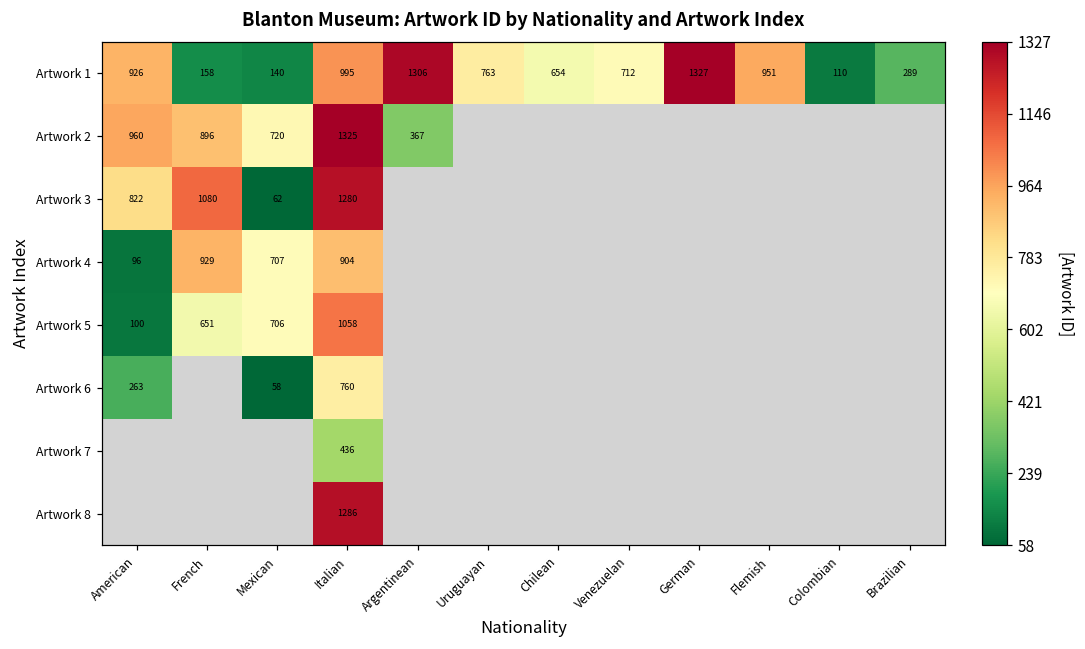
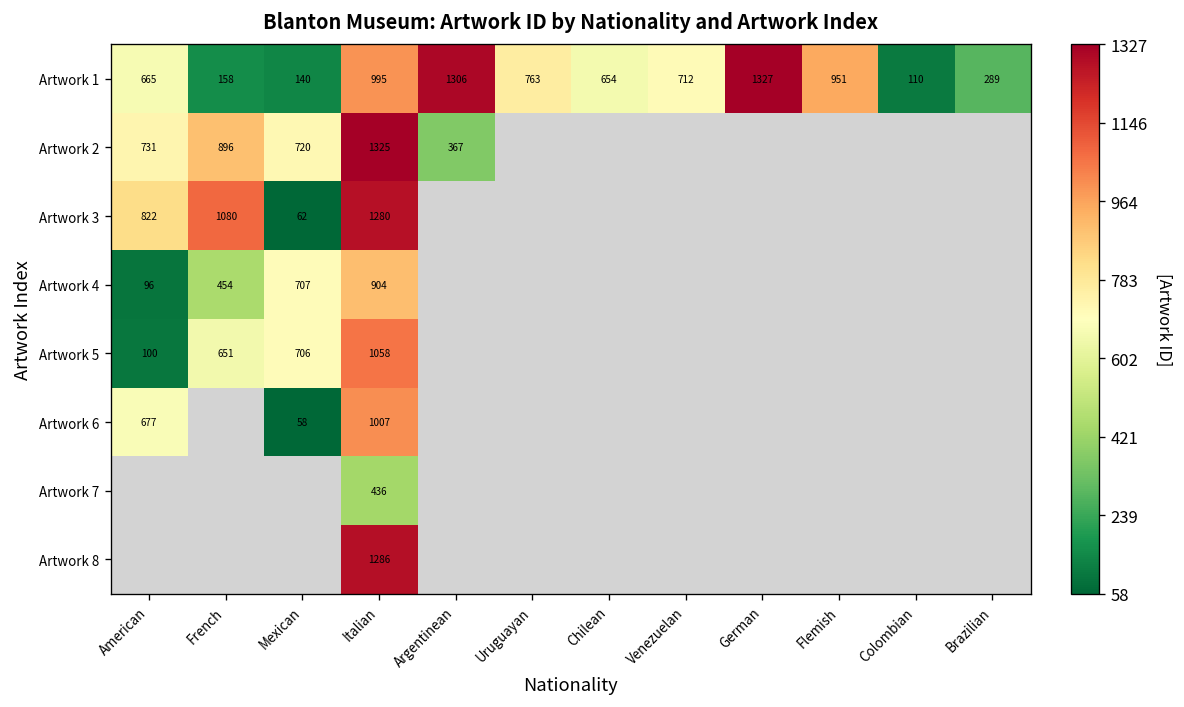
Artwork 1, American: 926 -> 665
Artwork 2, American: 960 -> 731
Artwork 4, French: 929 -> 454
Artwork 6, American: 263 -> 677
Artwork 6, Italian: 760 -> 1007
